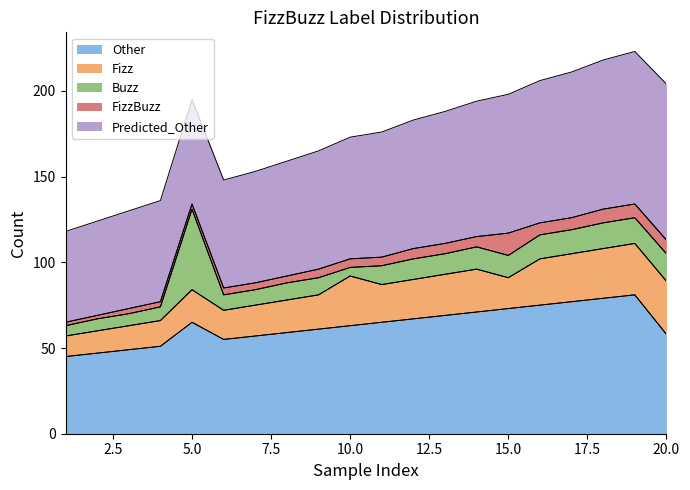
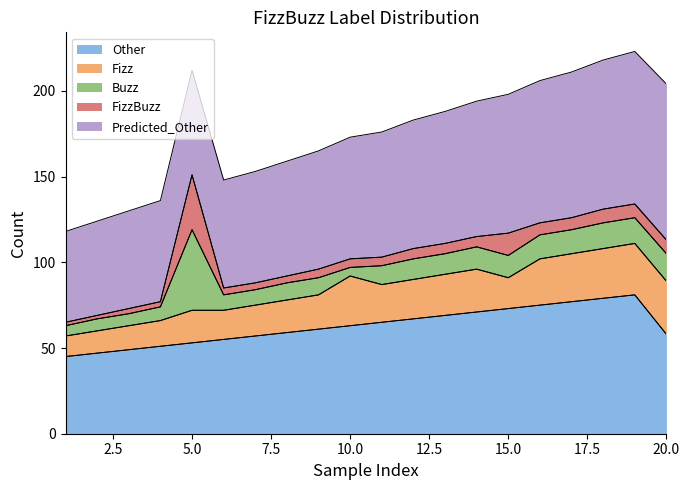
Other, 5.0: 65 -> 53
FizzBuzz, 5.0: 3 -> 32
